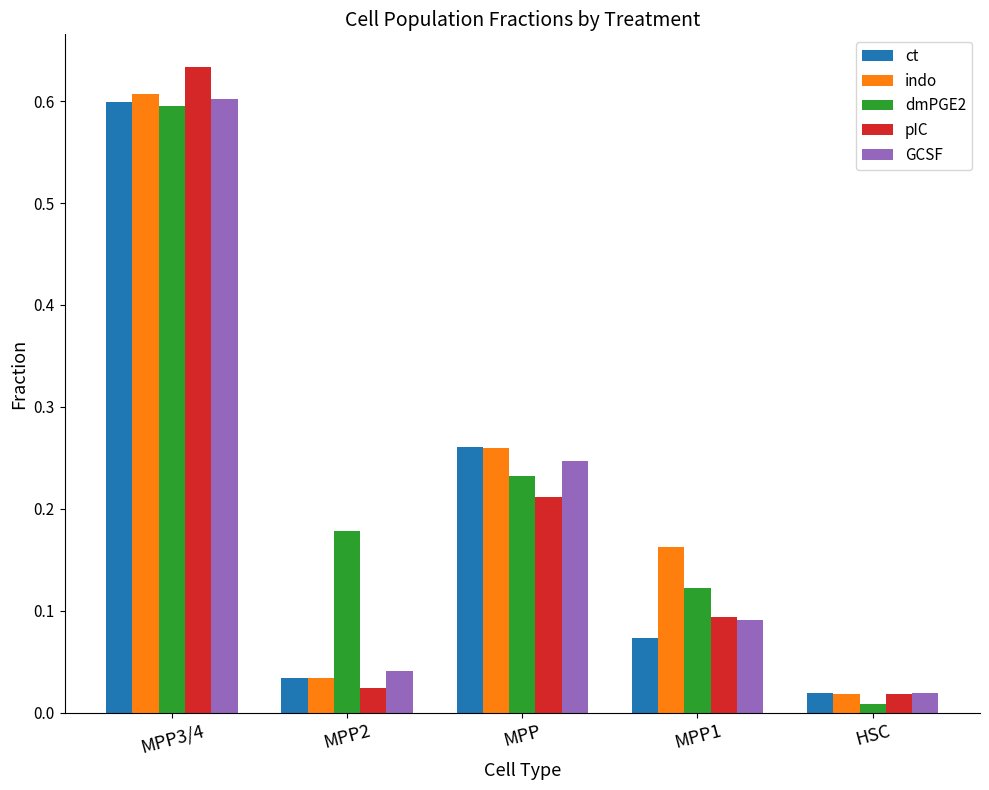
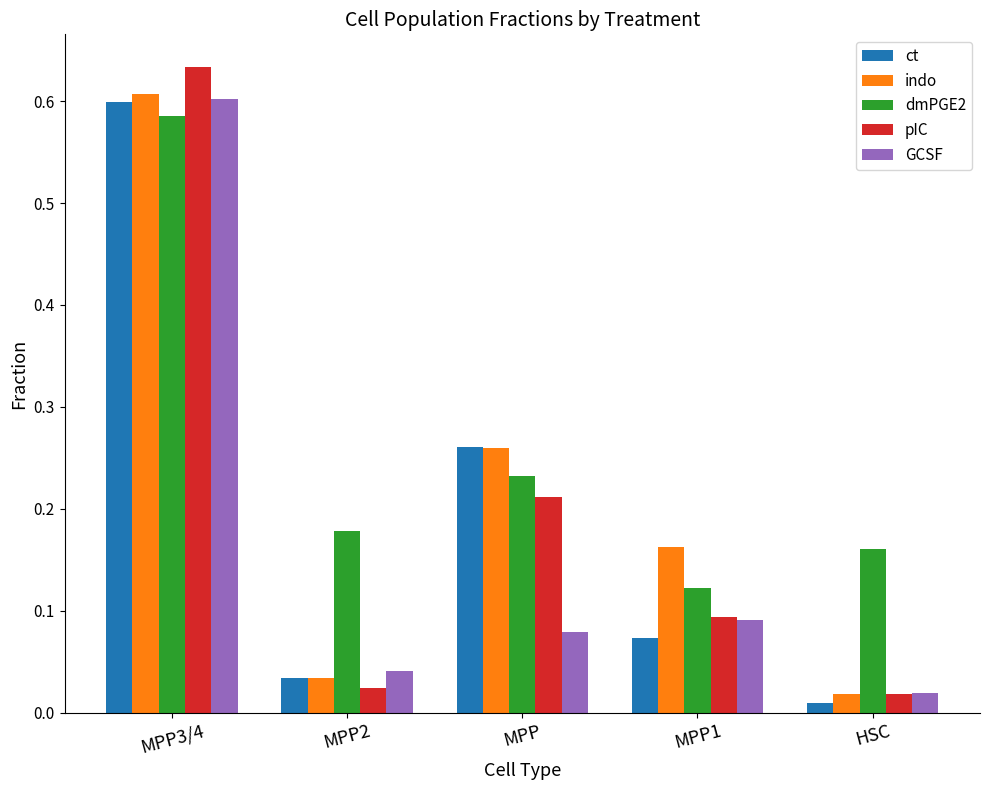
dmPGE2, MPP3/4: 0.595 -> 0.586
GCSF, MPP: 0.247 -> 0.079
ct, HSC: 0.019 -> 0.009
dmPGE2, HSC: 0.009 -> 0.160
